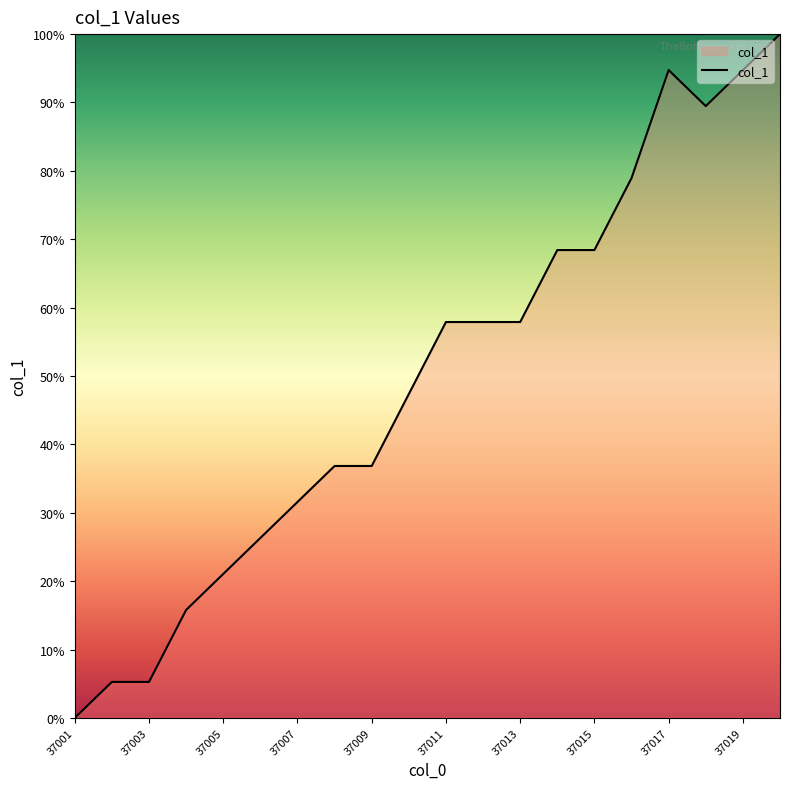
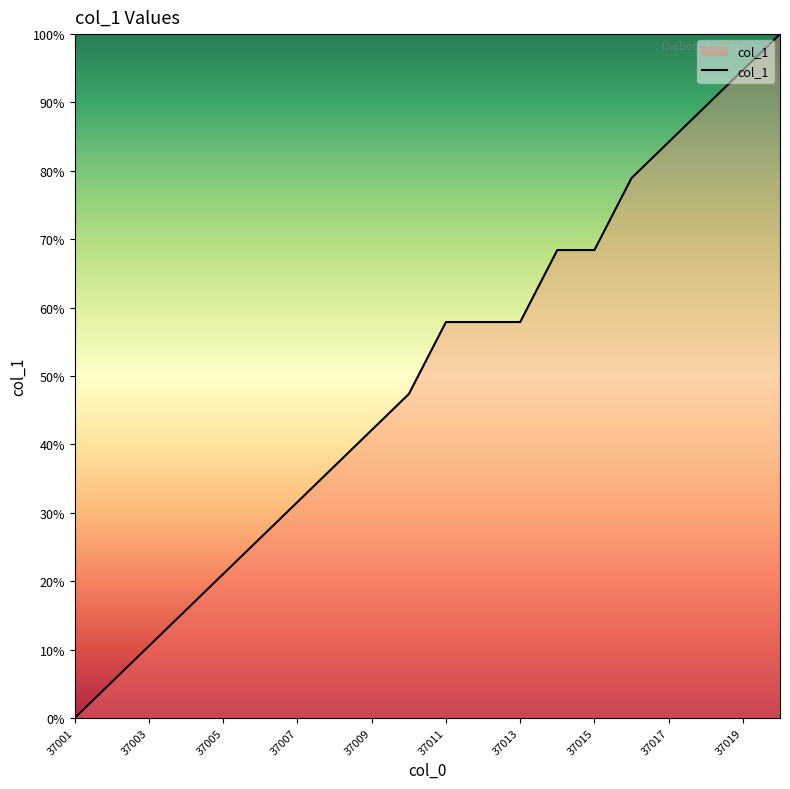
37003: 5% -> 11%
37009: 37% -> 42%
37017: 95% -> 84%
